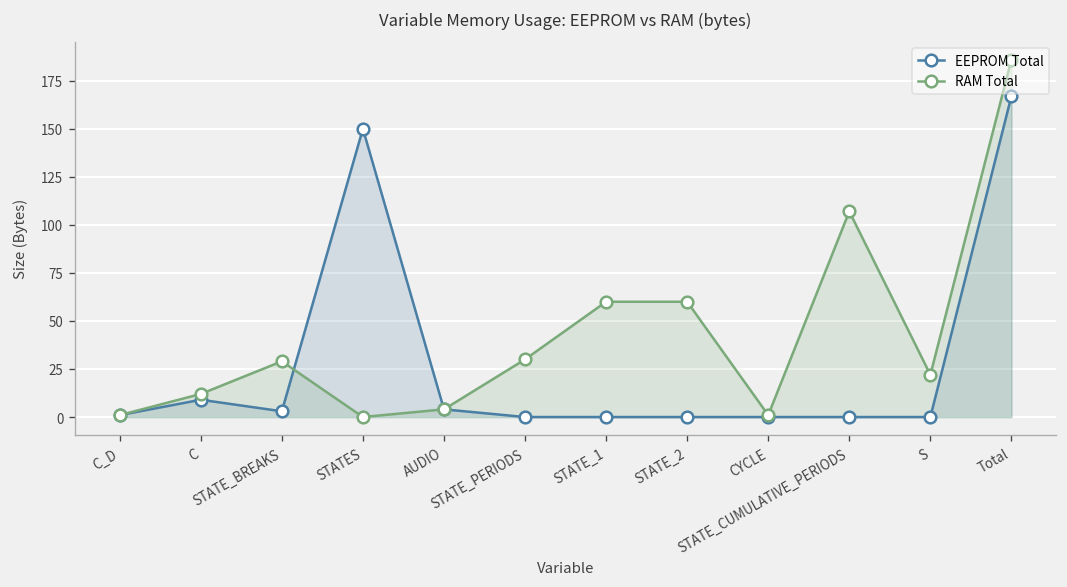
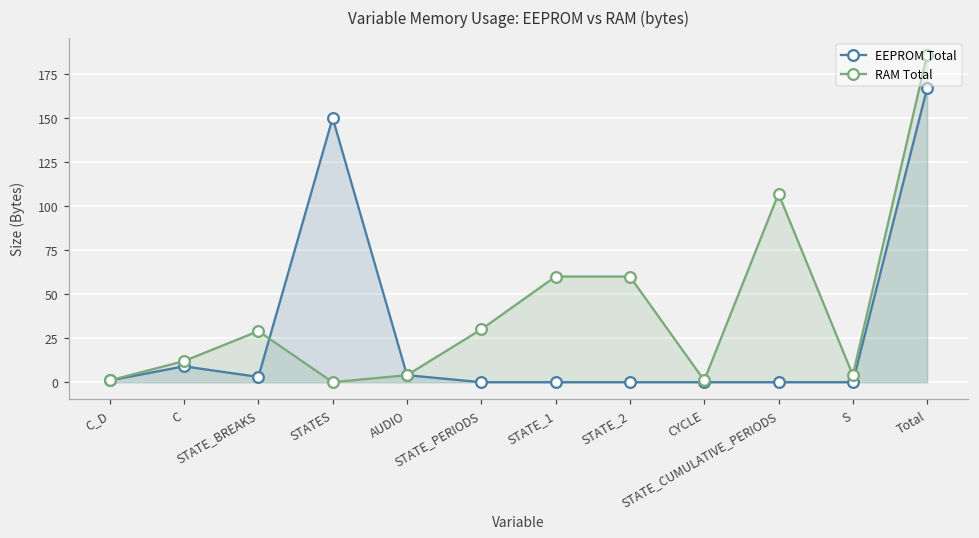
RAM Total, S: 22 -> 4
